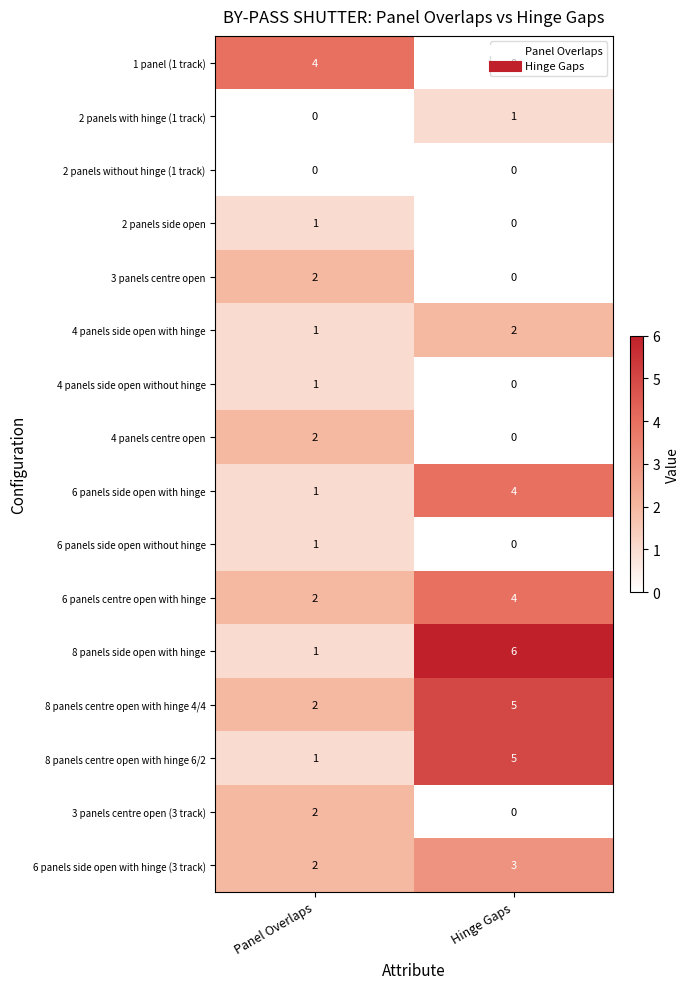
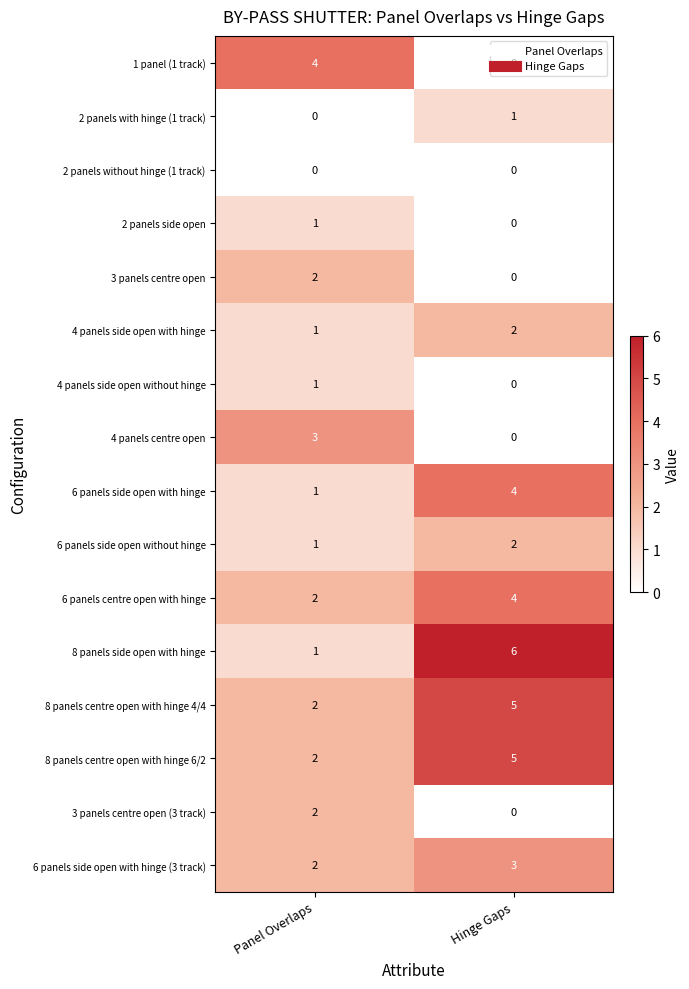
4 panels centre open, Panel Overlaps: 2 -> 3
6 panels side open without hinge, Hinge Gaps: 0 -> 2
8 panels centre open with hinge 6/2, Panel Overlaps: 1 -> 2
